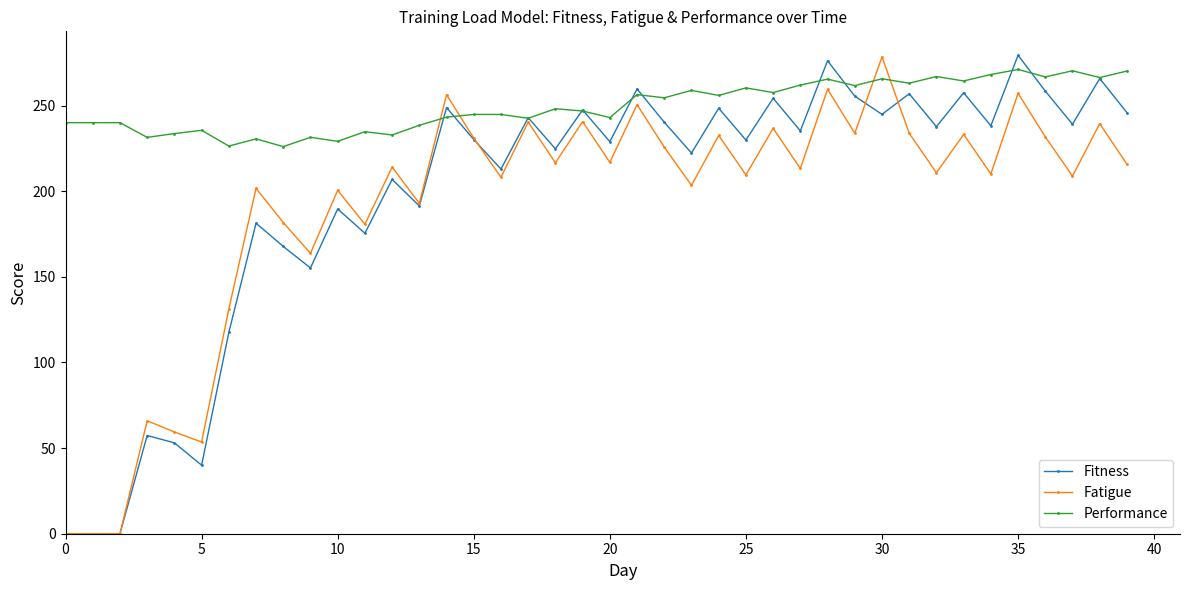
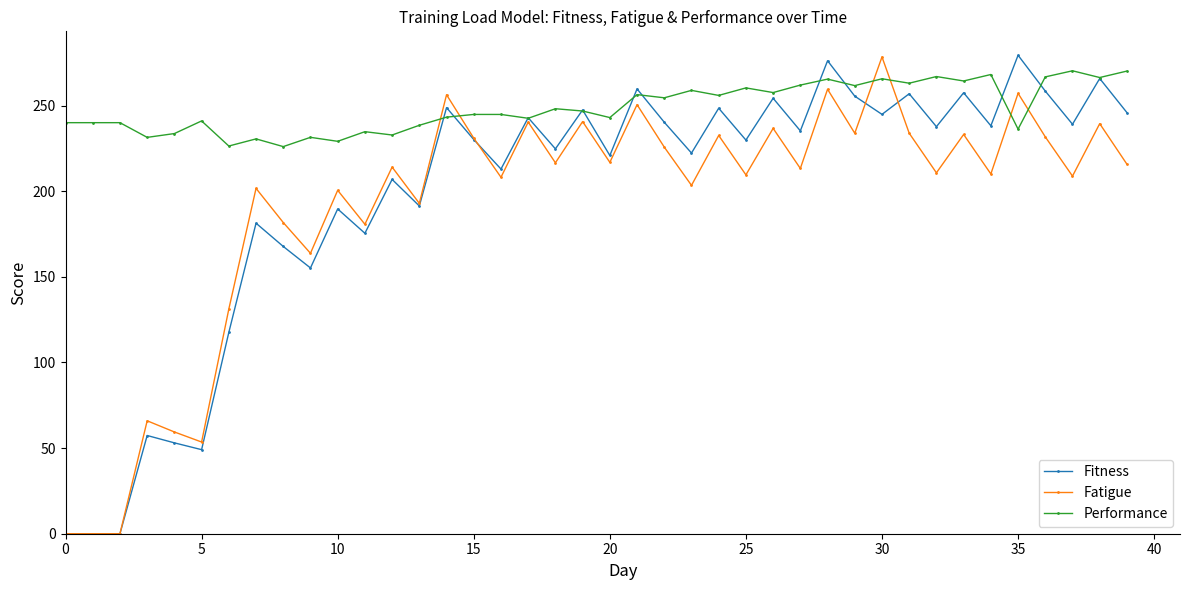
Fitness, 5: 40 -> 49
Performance, 5: 236 -> 241
Fitness, 20: 229 -> 221
Performance, 35: 271 -> 236
